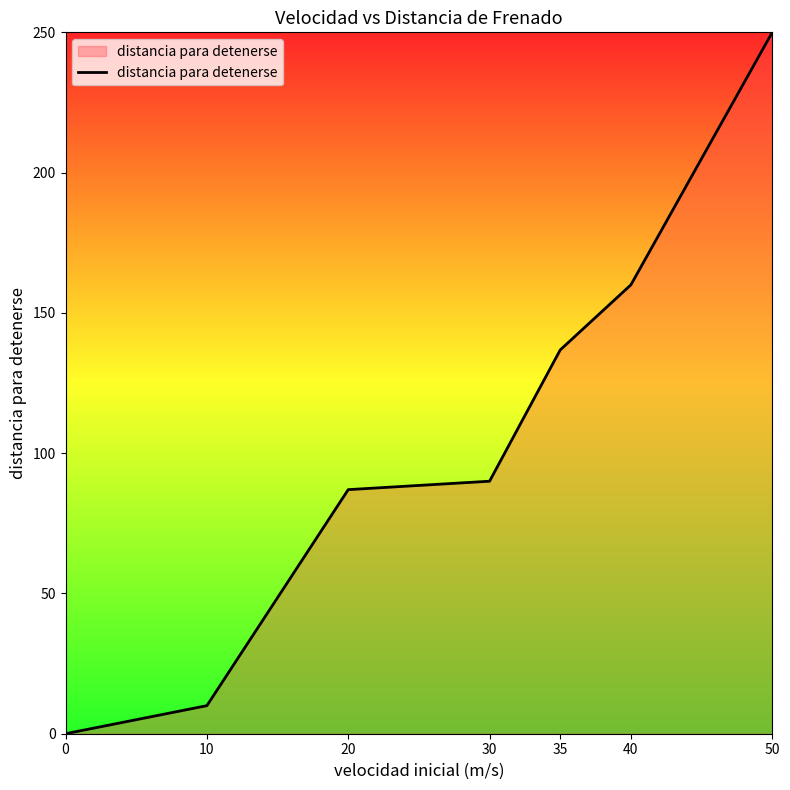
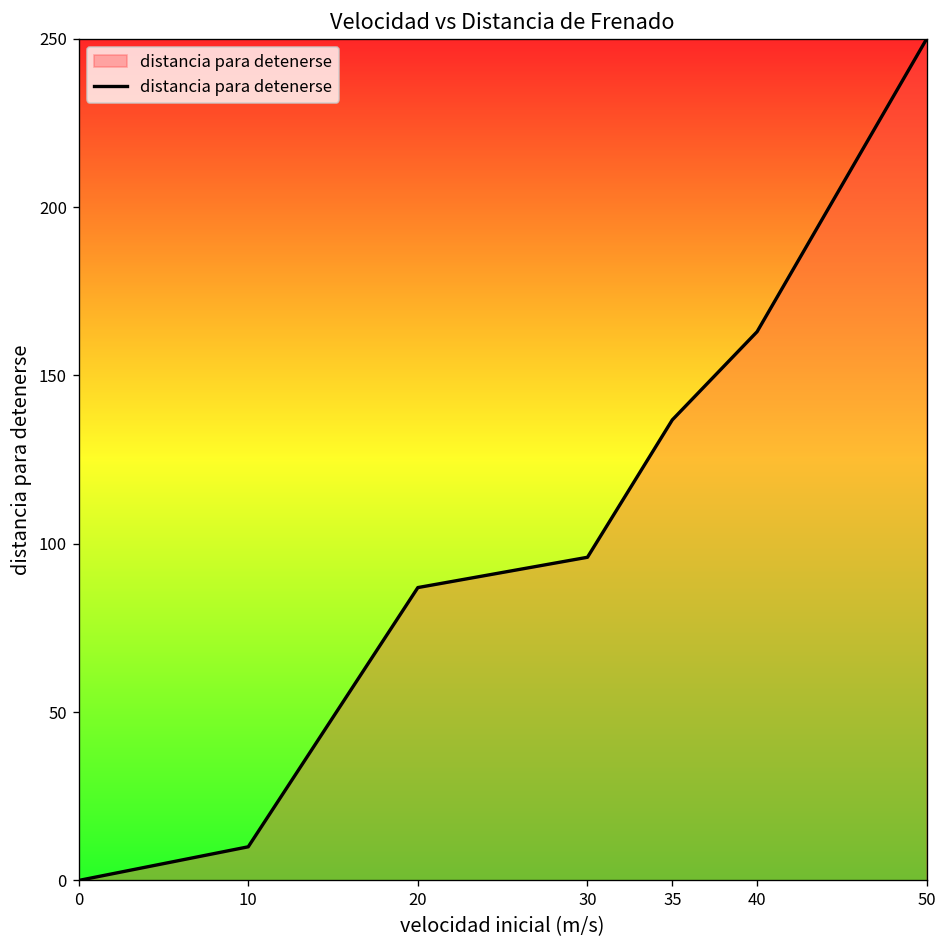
30: 90 -> 96
40: 160 -> 163
